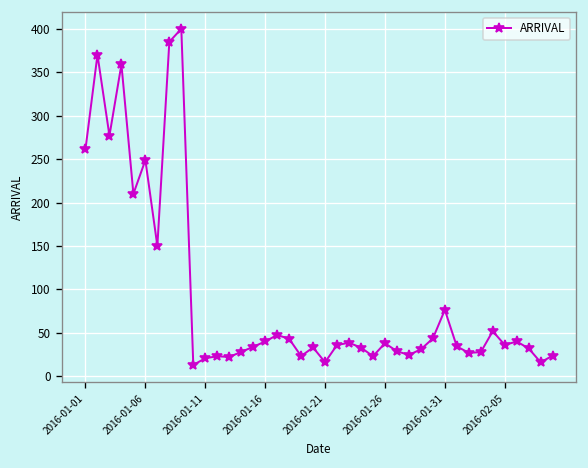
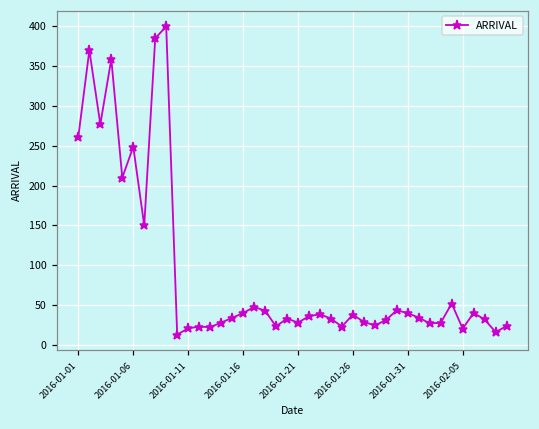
2016-01-21: 20 -> 30
2016-01-31: 80 -> 40
2016-02-05: 40 -> 20
